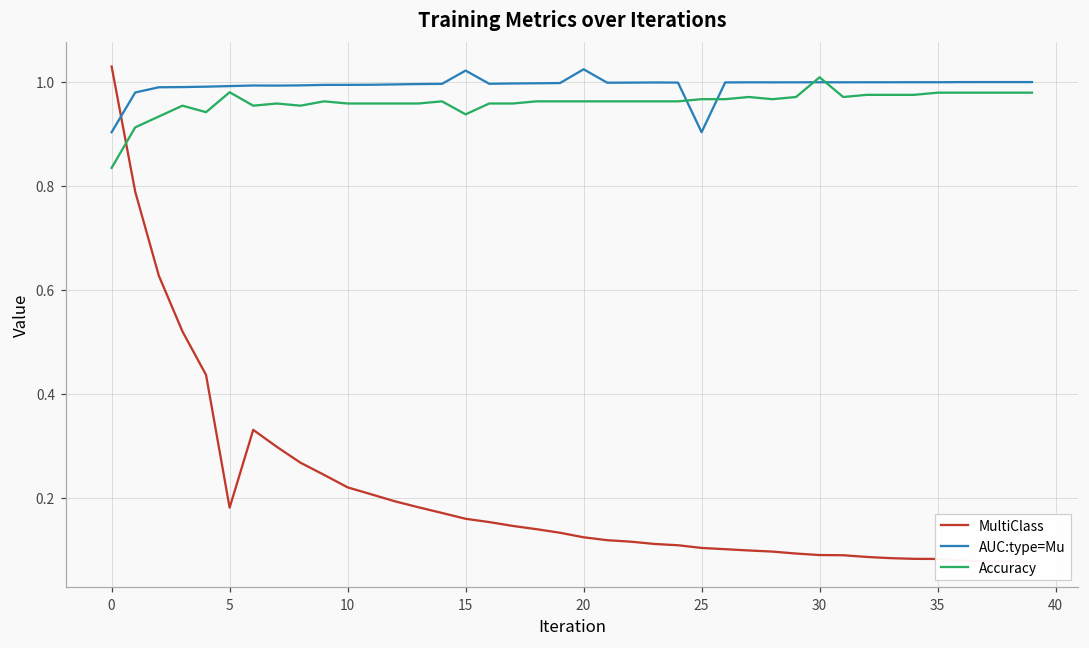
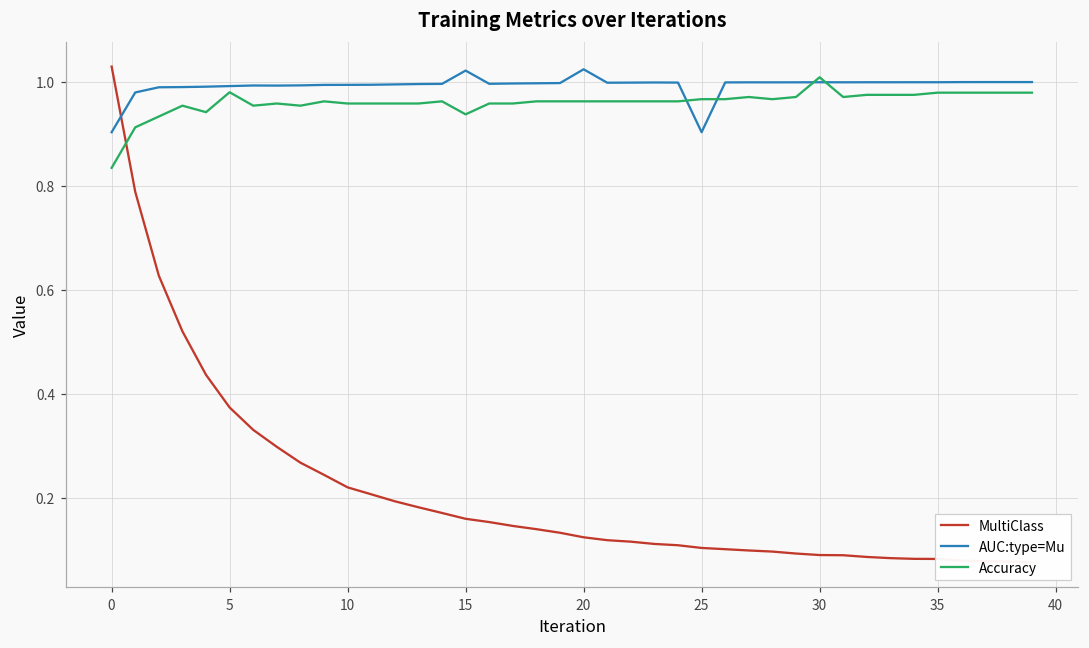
MultiClass, 5: 0.18 -> 0.37
